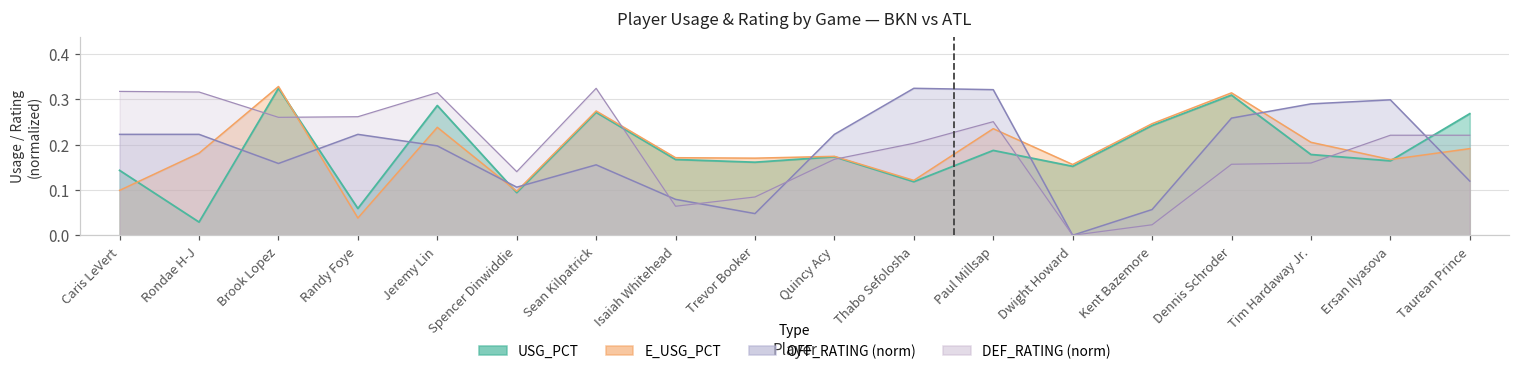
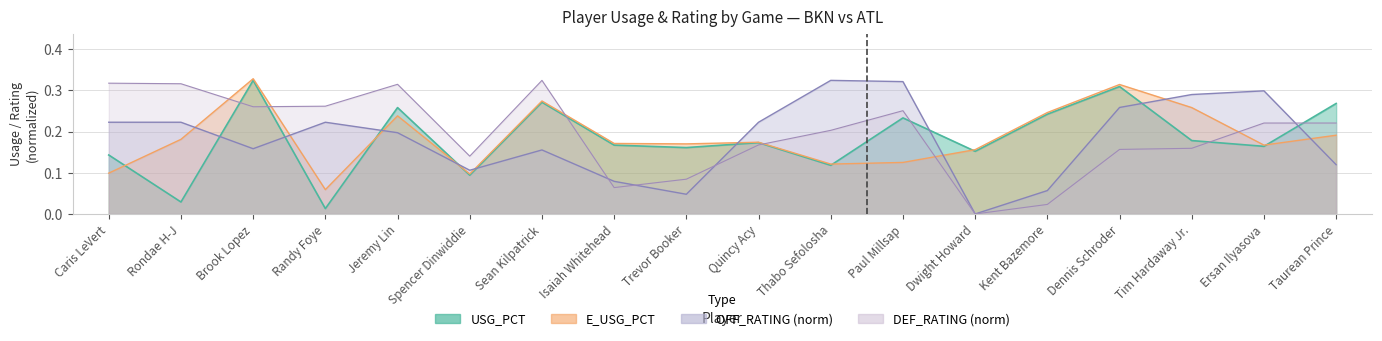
USG_PCT, Randy Foye: 0.06 -> 0.01
E_USG_PCT, Randy Foye: 0.04 -> 0.06
USG_PCT, Jeremy Lin: 0.29 -> 0.26
USG_PCT, Paul Millsap: 0.19 -> 0.23
E_USG_PCT, Paul Millsap: 0.24 -> 0.13
E_USG_PCT, Tim Hardaway Jr.: 0.21 -> 0.26
